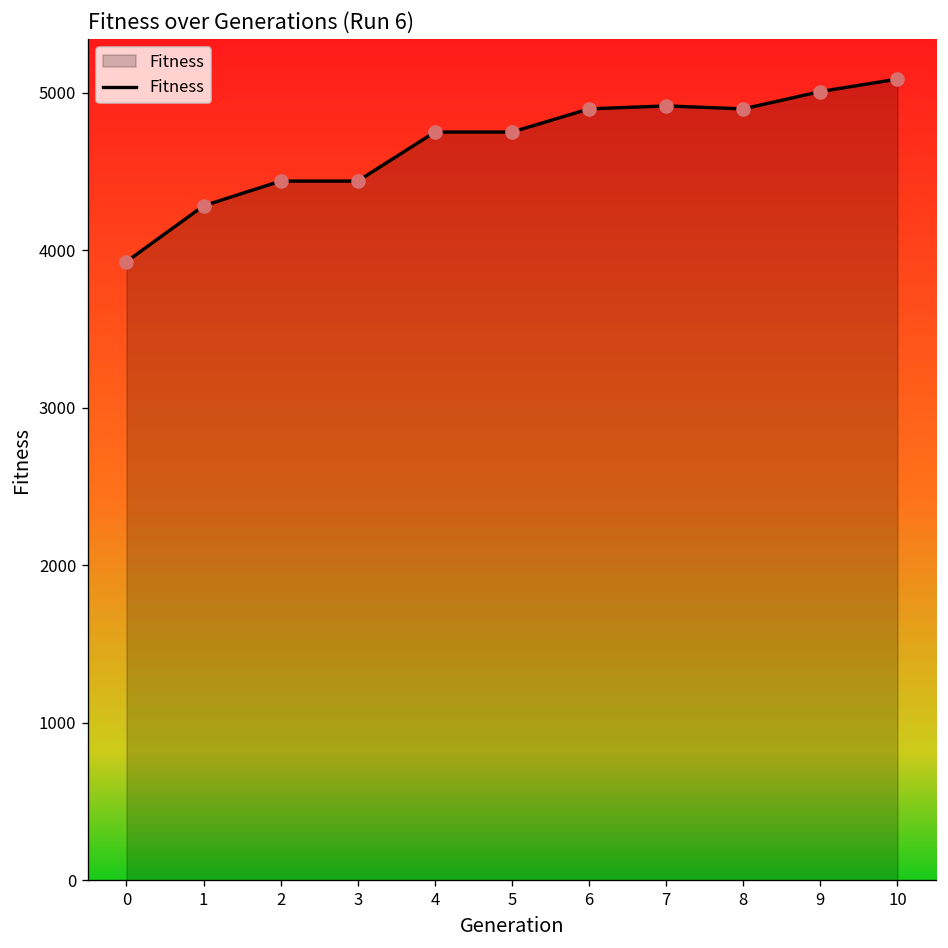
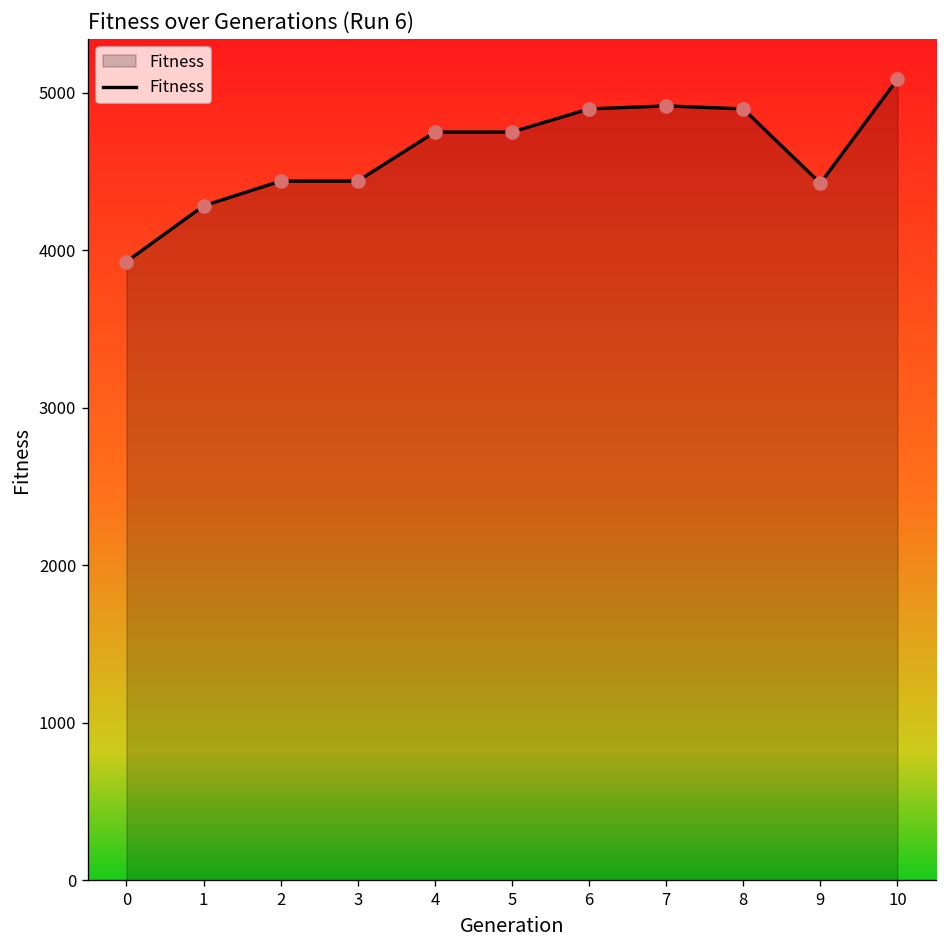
9: 5010 -> 4420
